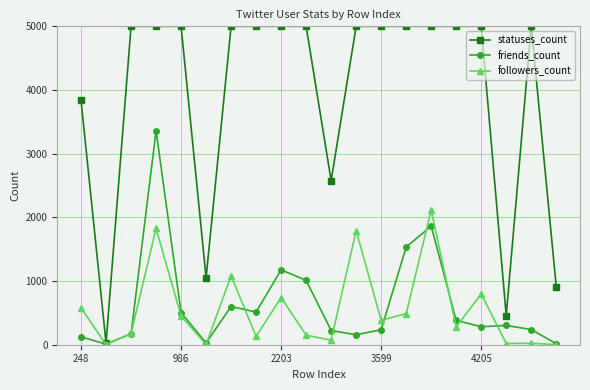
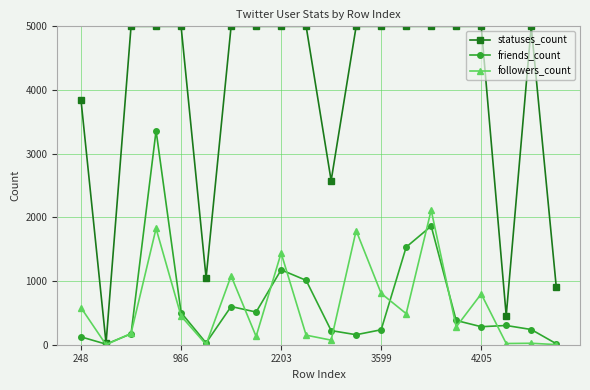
followers_count, 2203: 700 -> 1400
followers_count, 3599: 400 -> 800
